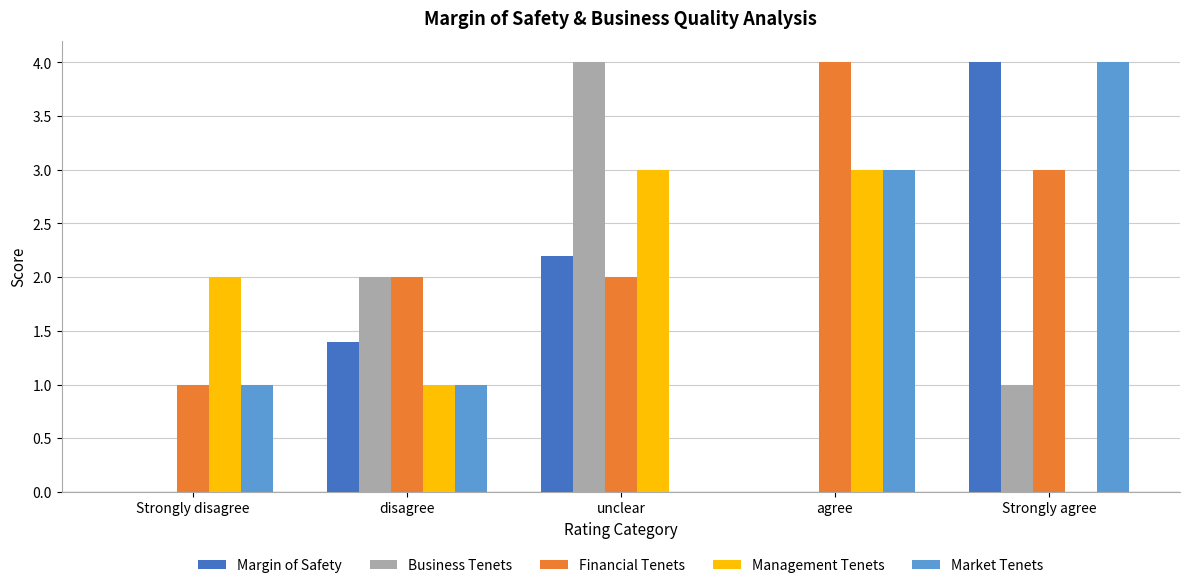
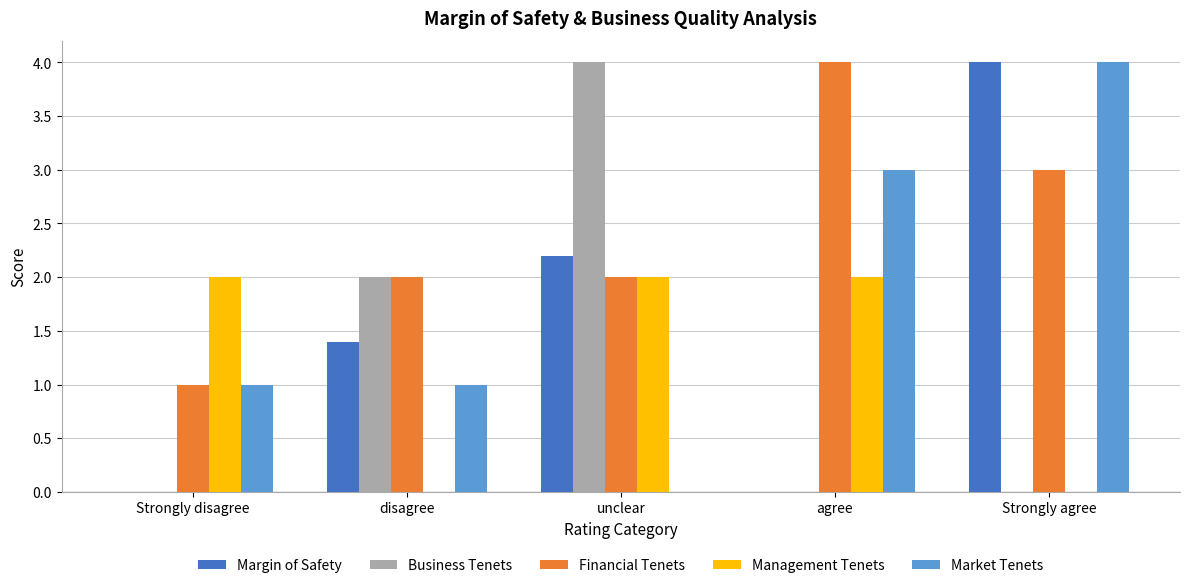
Management Tenets, disagree: 1 -> 0
Management Tenets, unclear: 3 -> 2
Management Tenets, agree: 3 -> 2
Business Tenets, Strongly agree: 1 -> 0
